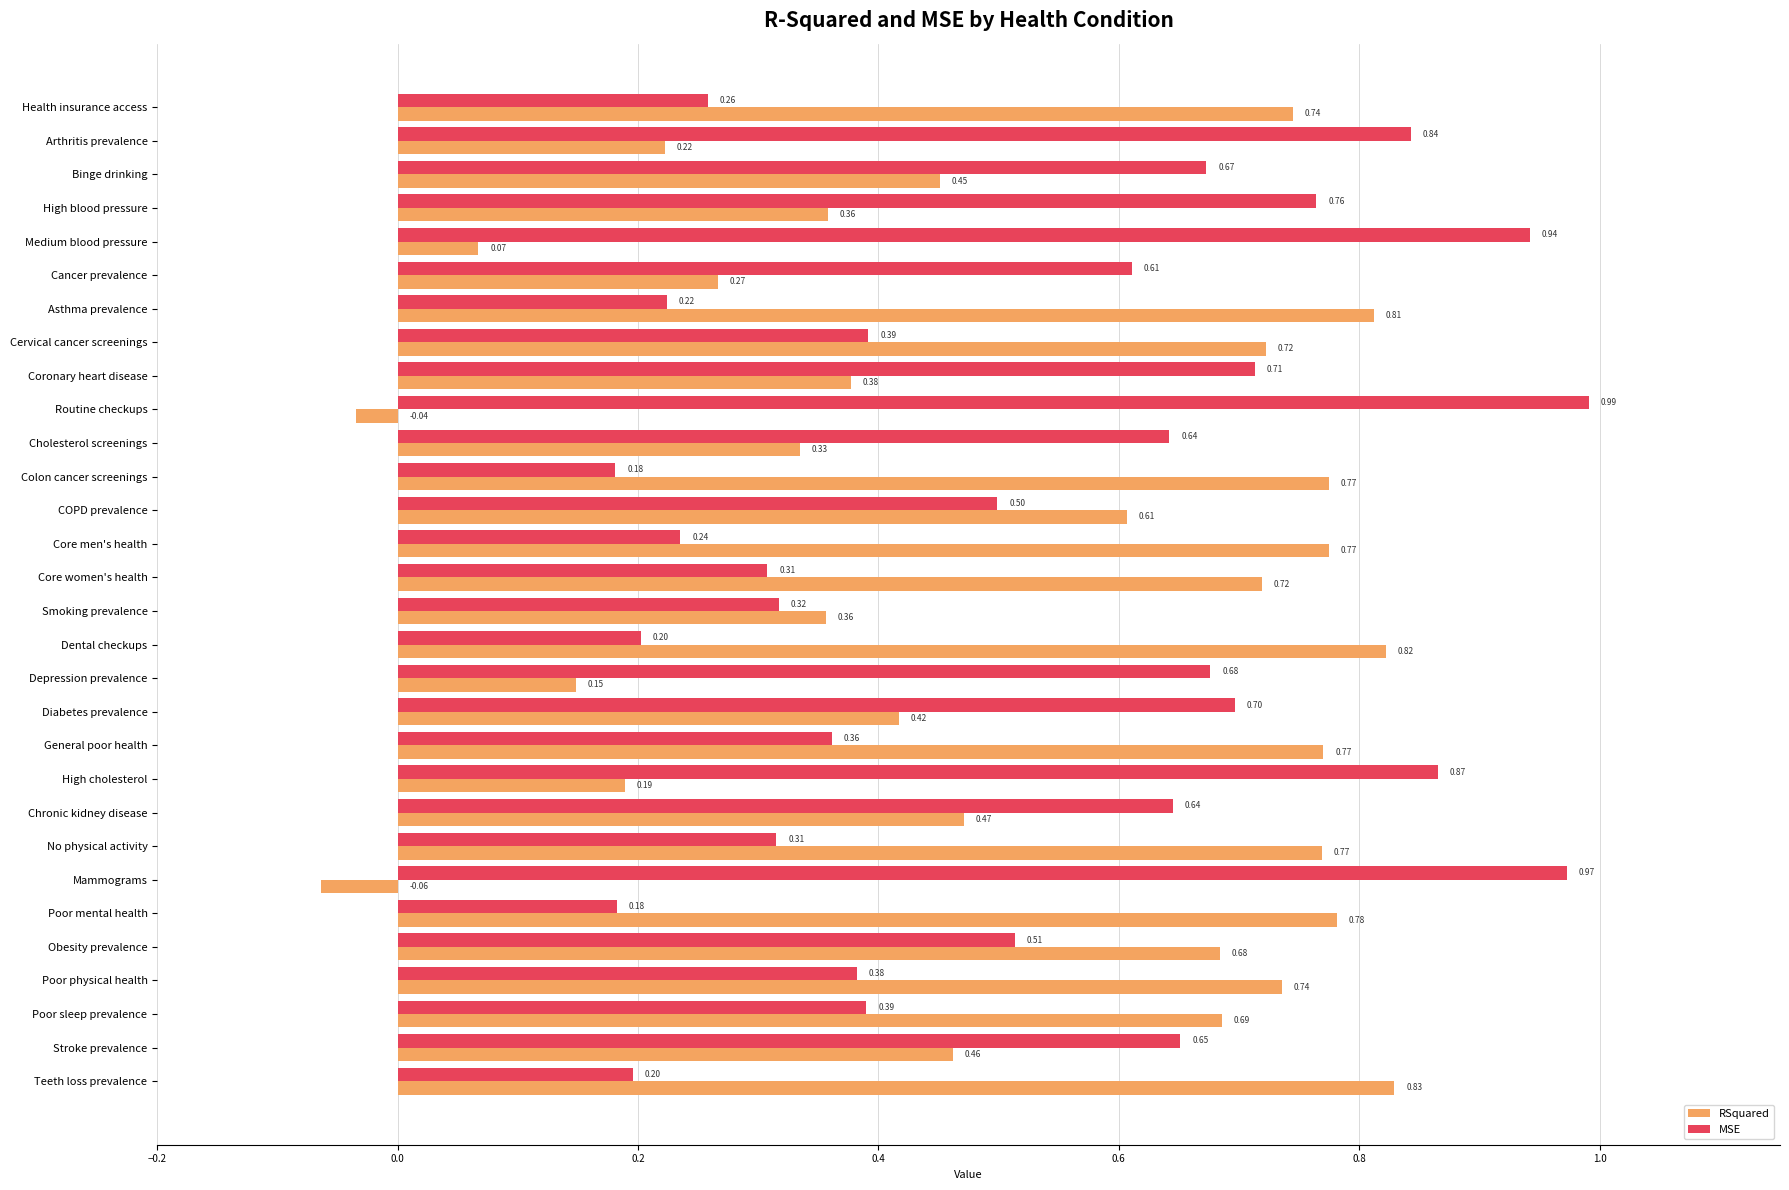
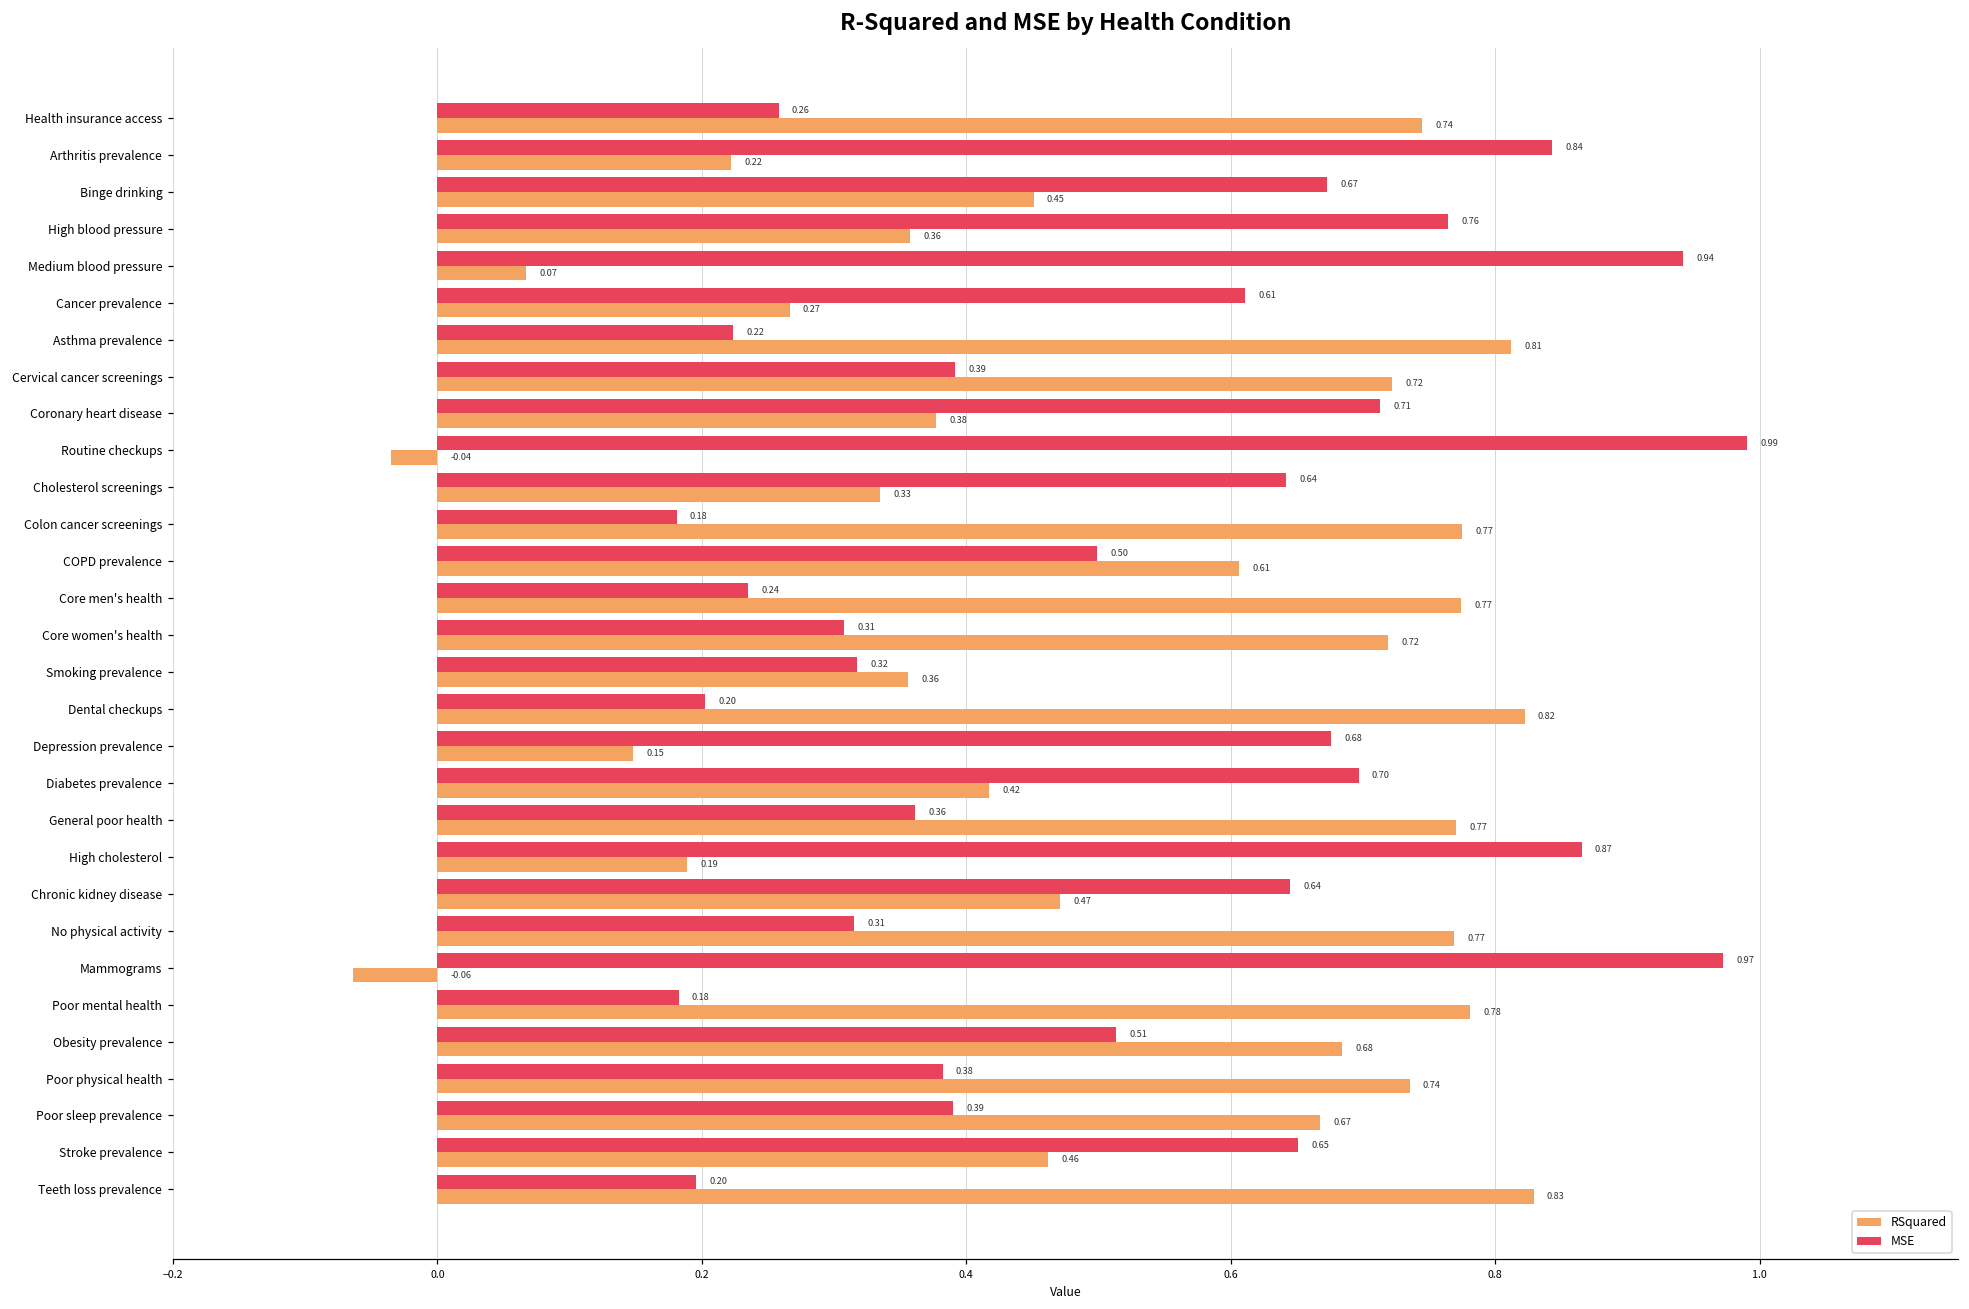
RSquared, Poor sleep prevalence: 0.69 -> 0.67
